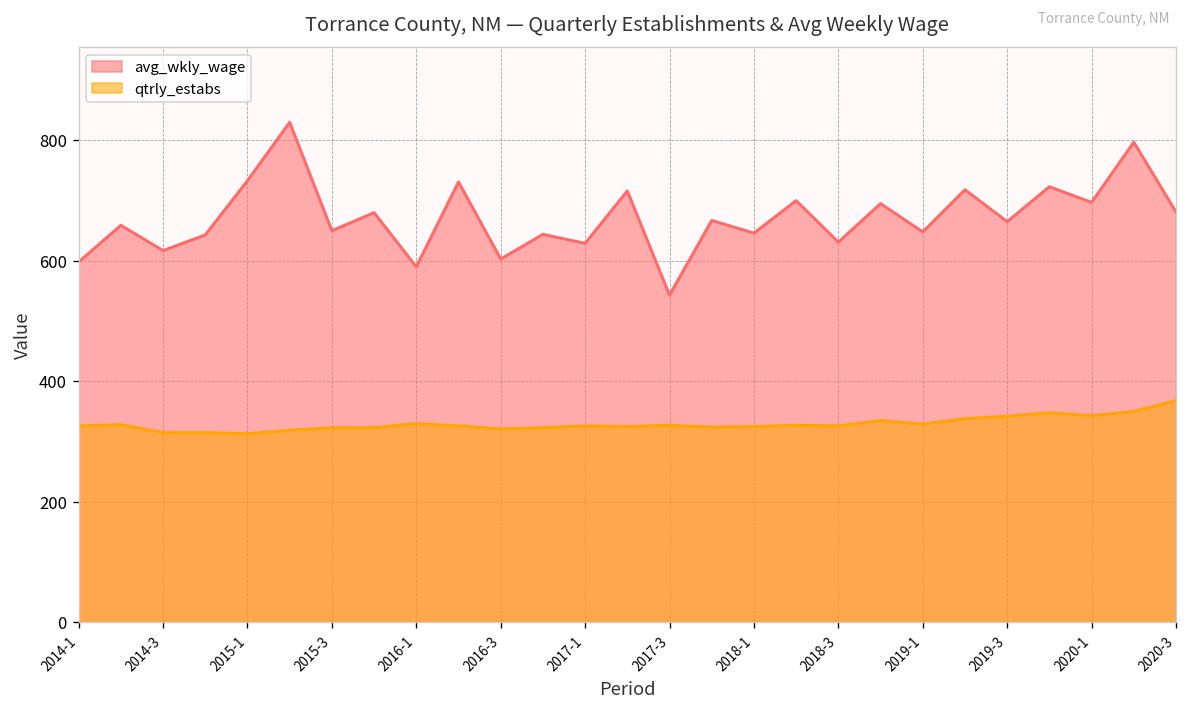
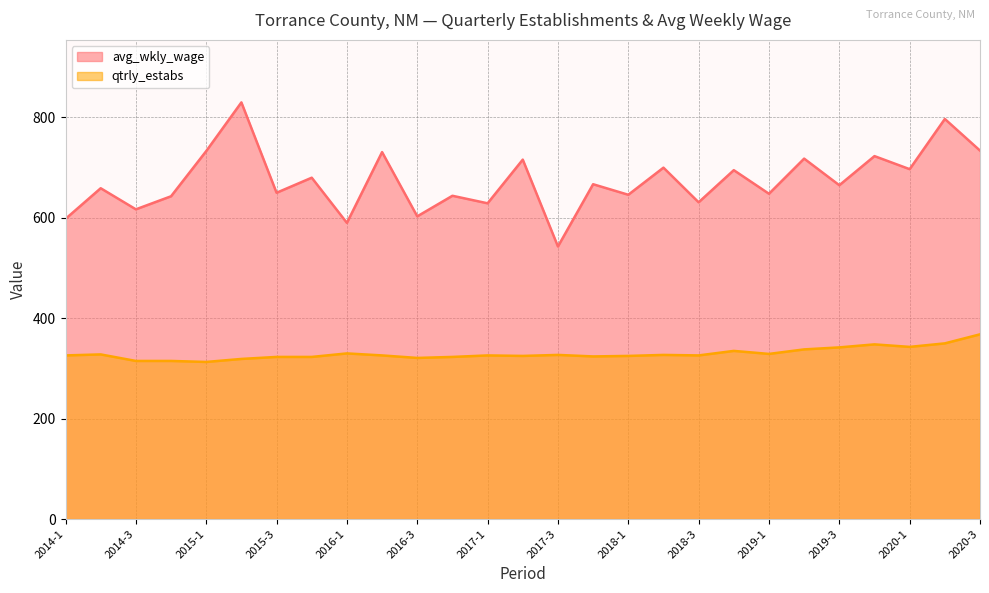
avg_wkly_wage, 2020-3: 680 -> 730
